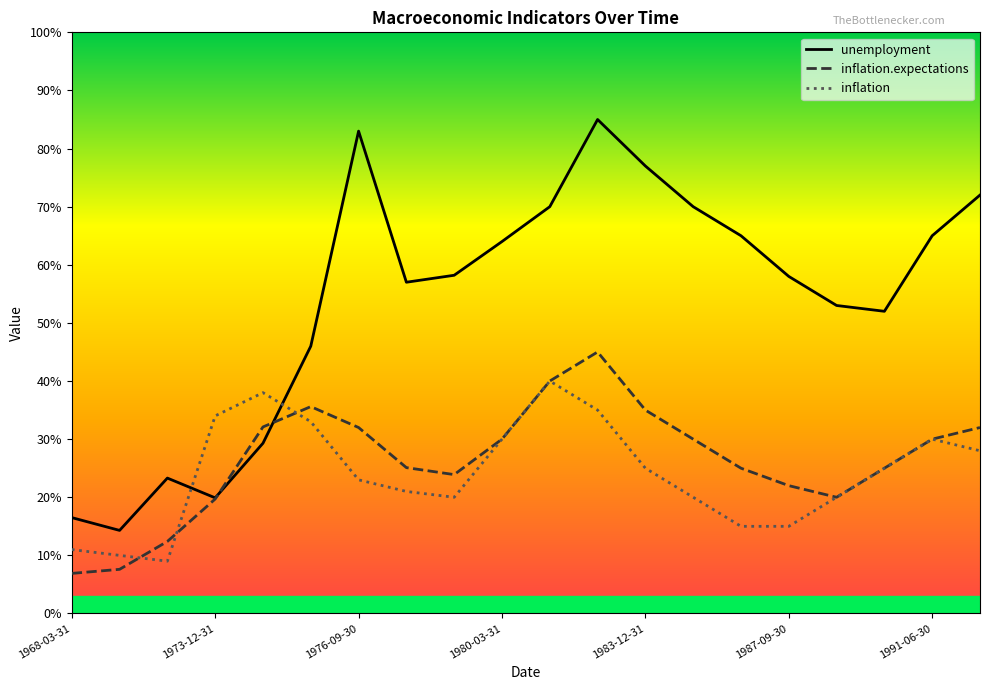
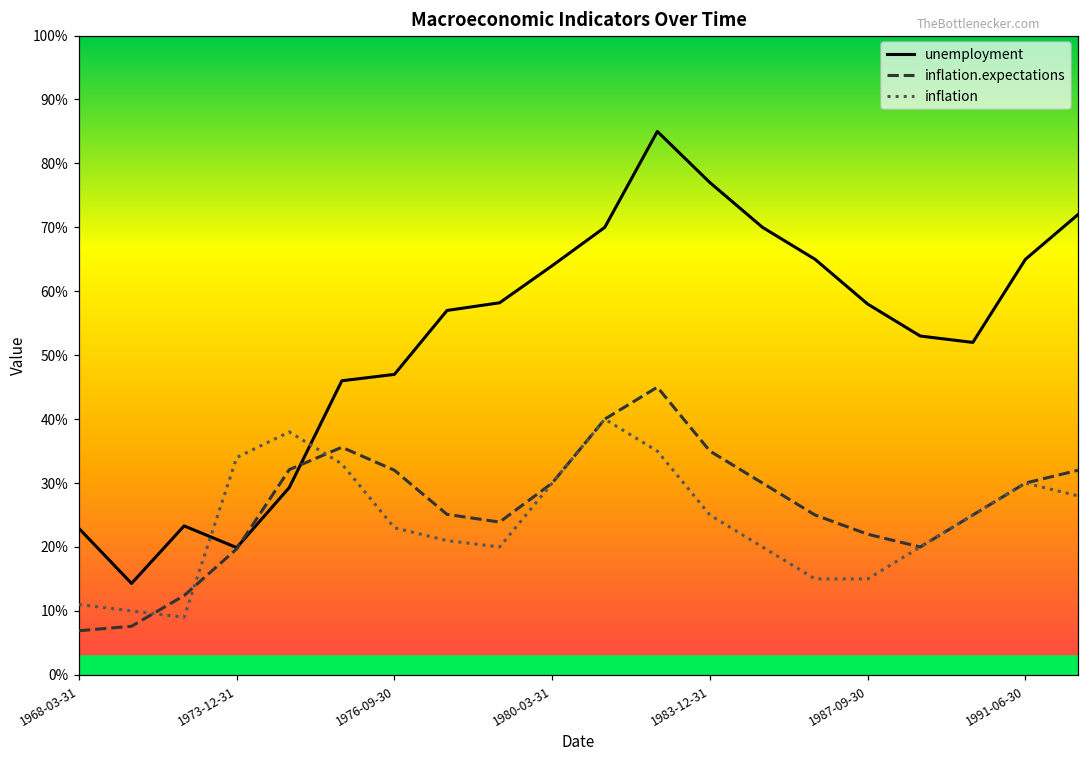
unemployment, 1968-03-31: 17% -> 23%
unemployment, 1976-09-30: 83% -> 47%
